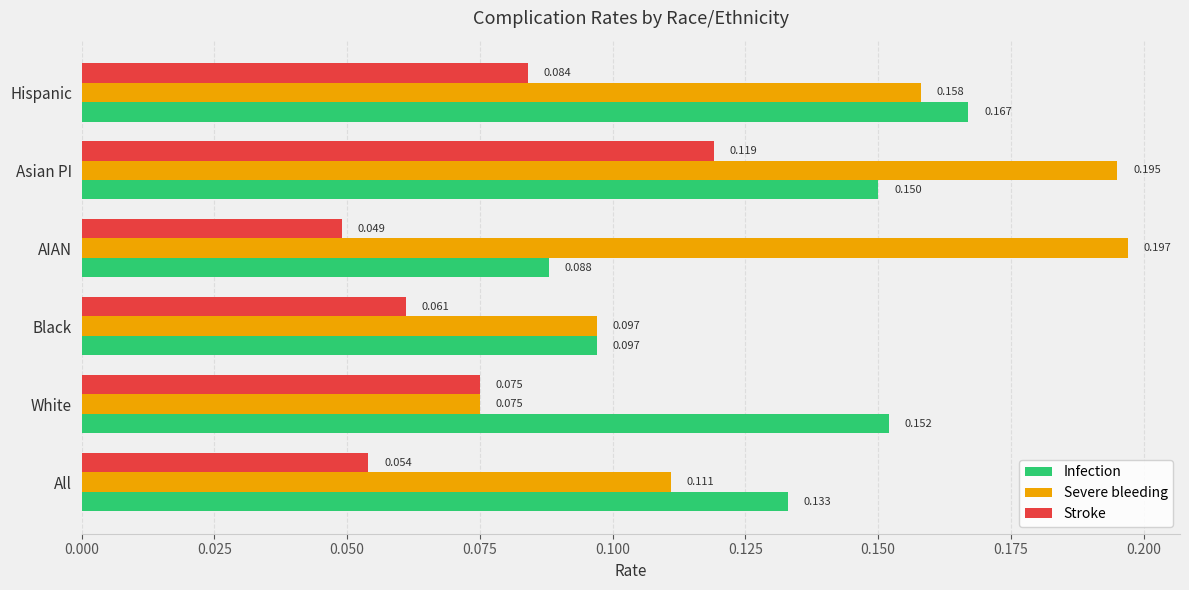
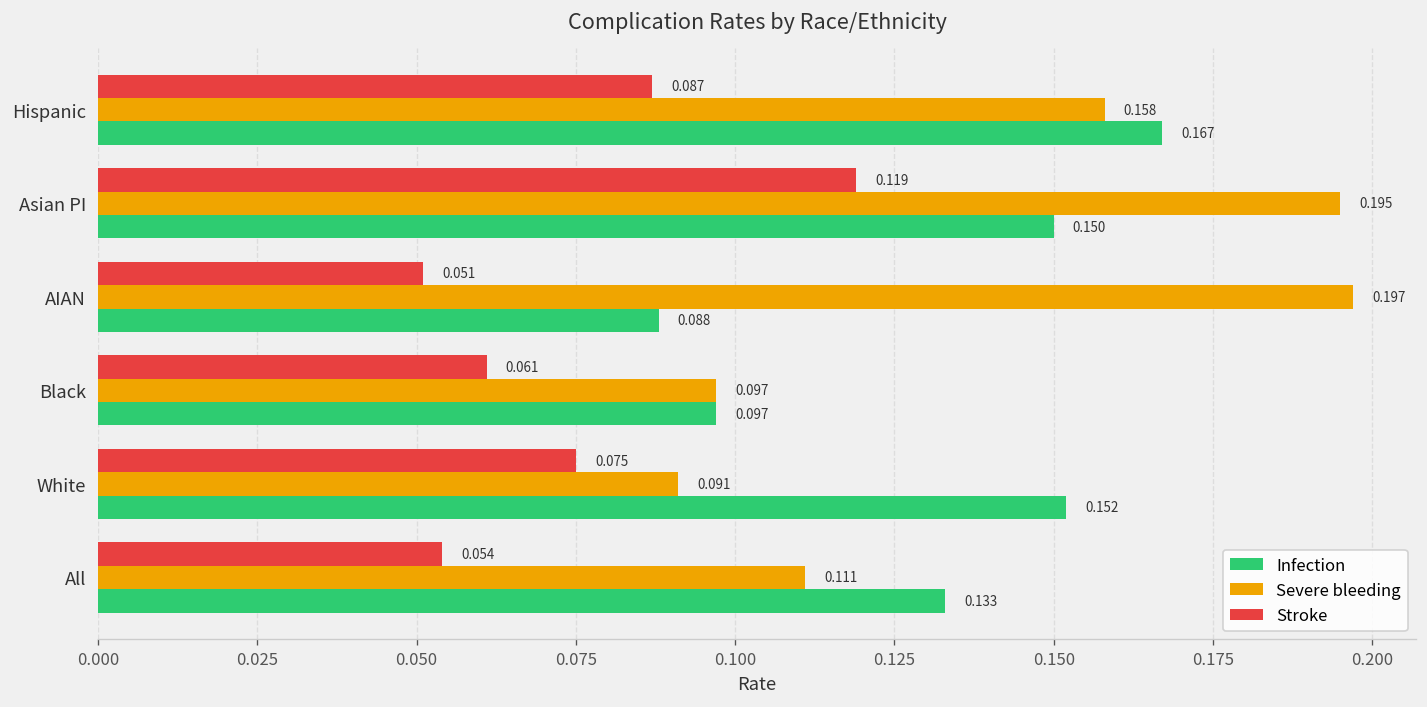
Stroke, Hispanic: 0.084 -> 0.087
Stroke, AIAN: 0.049 -> 0.051
Severe bleeding, White: 0.075 -> 0.091
